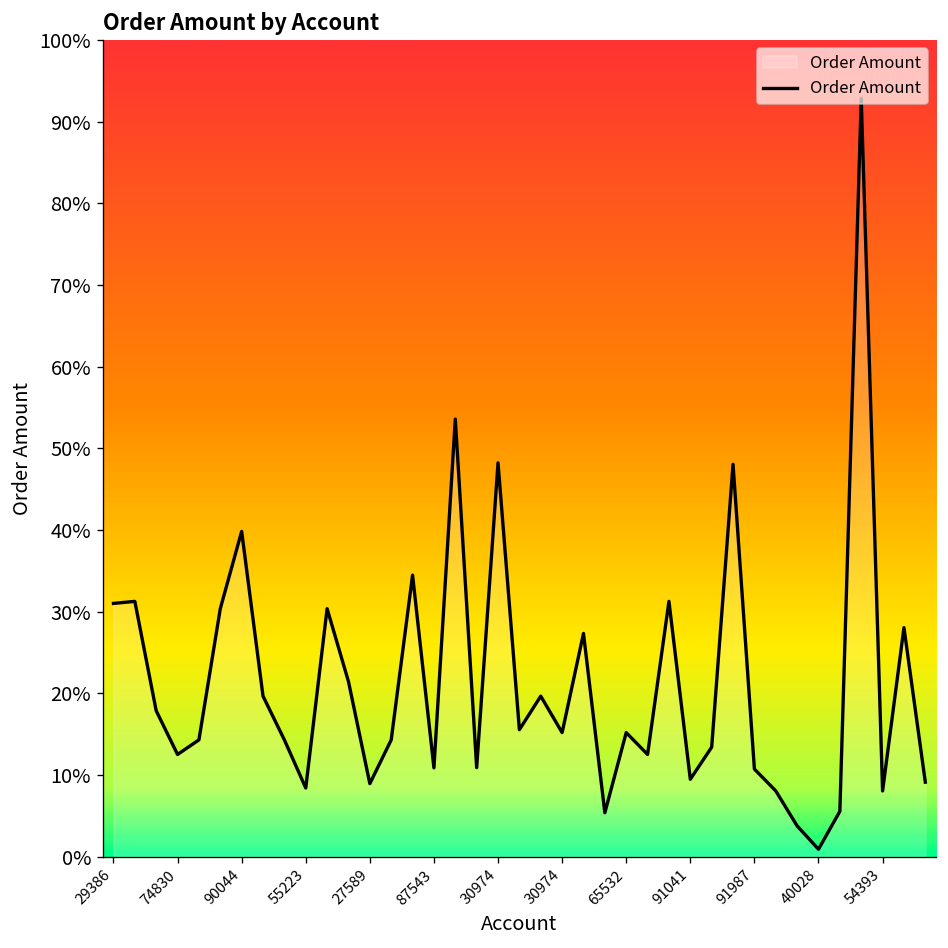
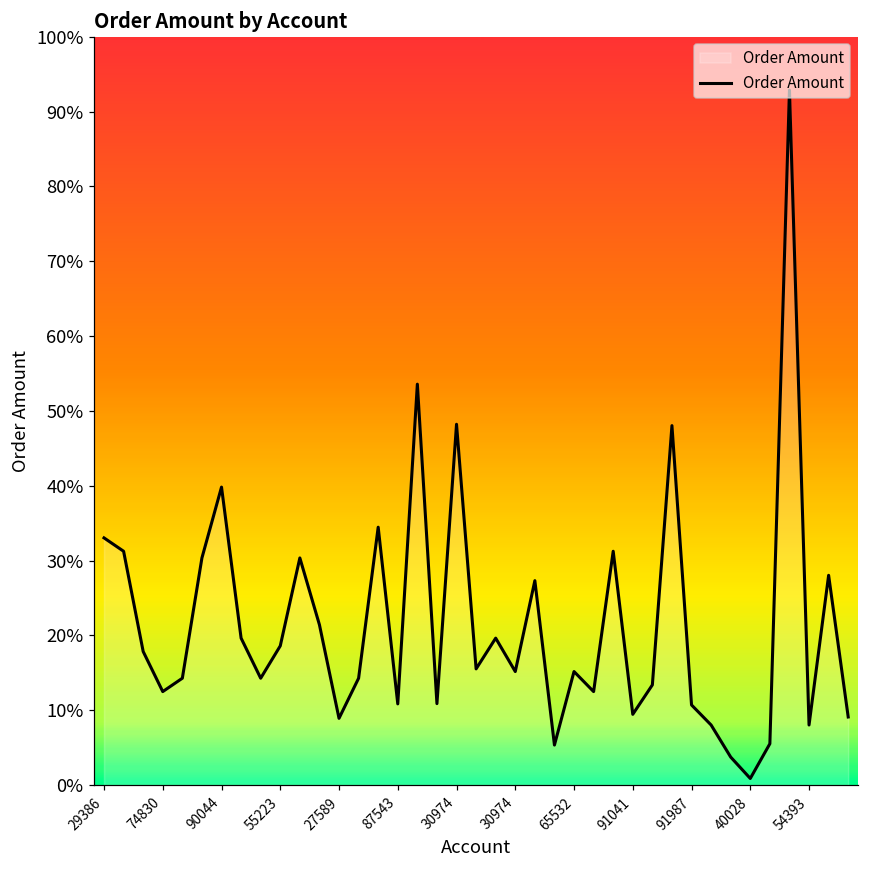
29386: 31% -> 33%
55223: 8% -> 19%
